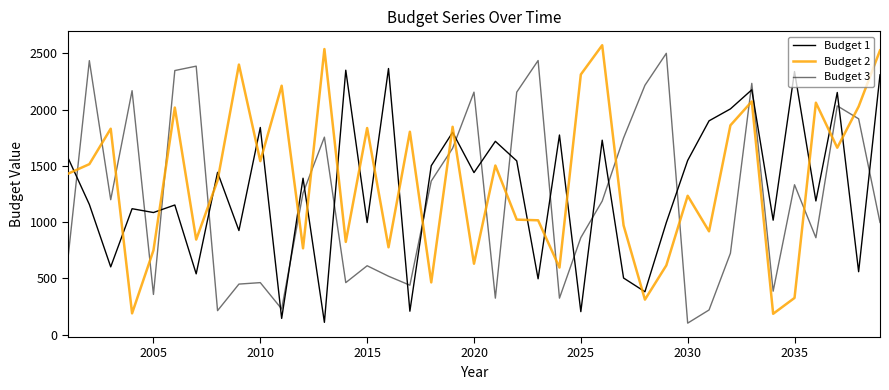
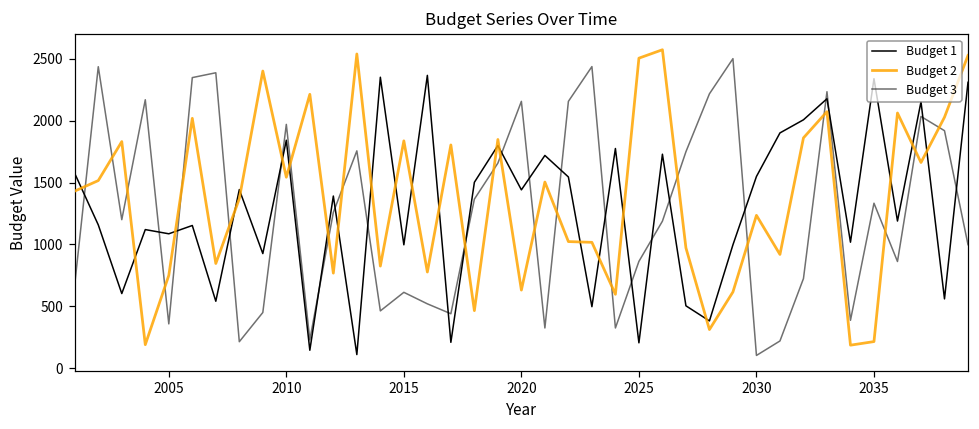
Budget 3, 2010: 460 -> 1970
Budget 2, 2025: 2310 -> 2510
Budget 2, 2035: 330 -> 220
